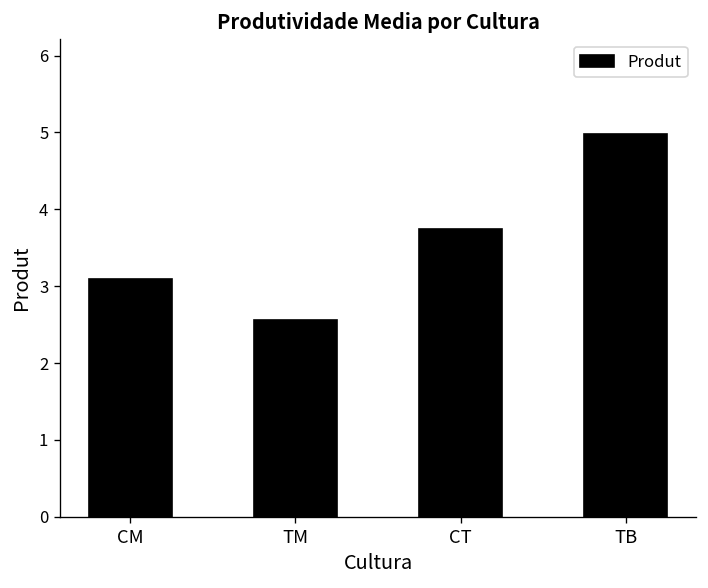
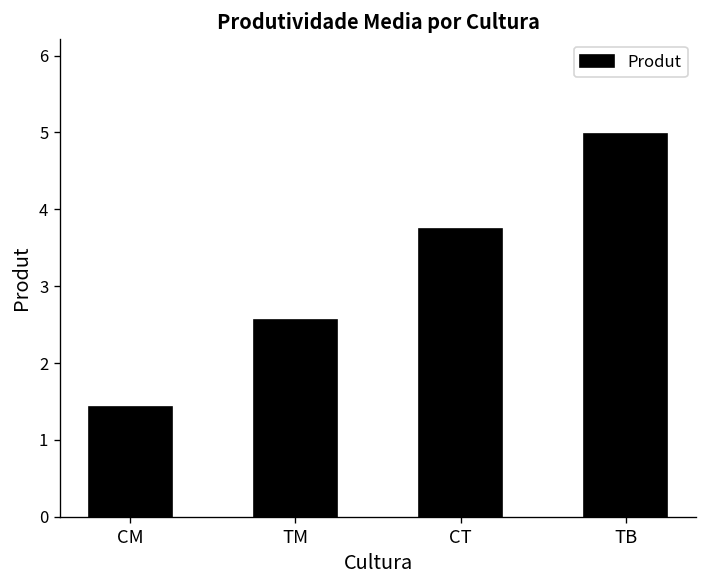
CM: 3.1 -> 1.4
